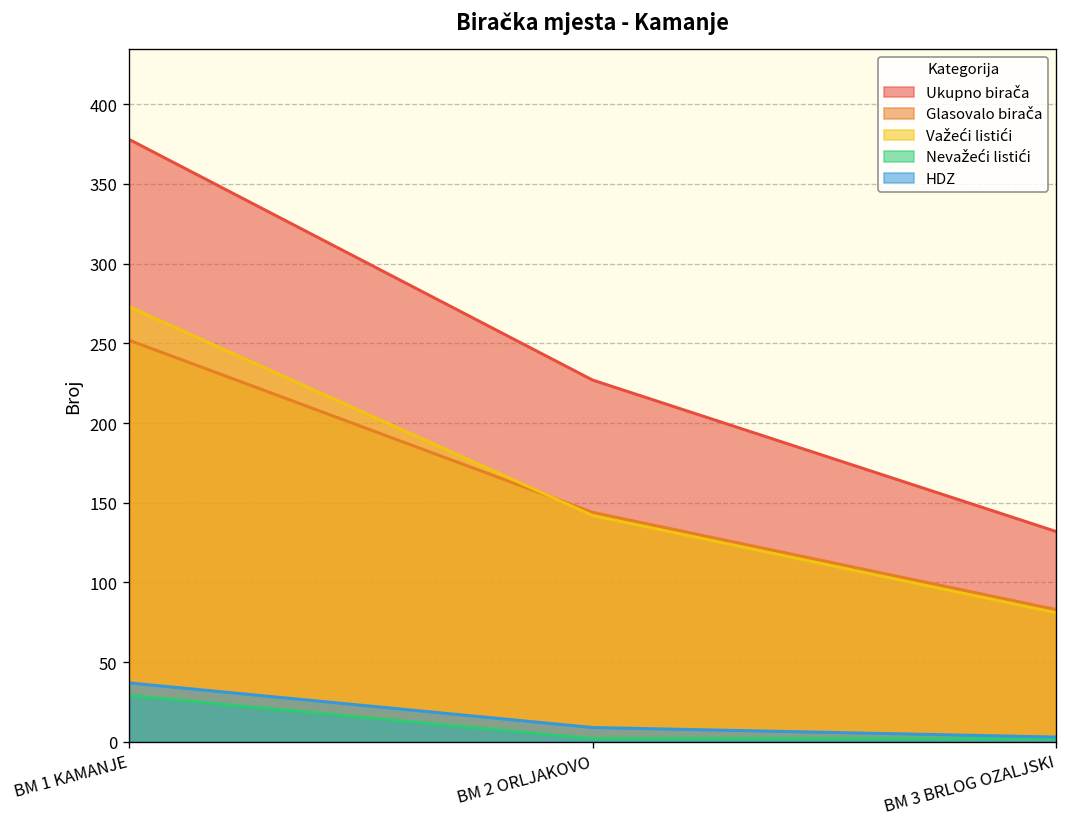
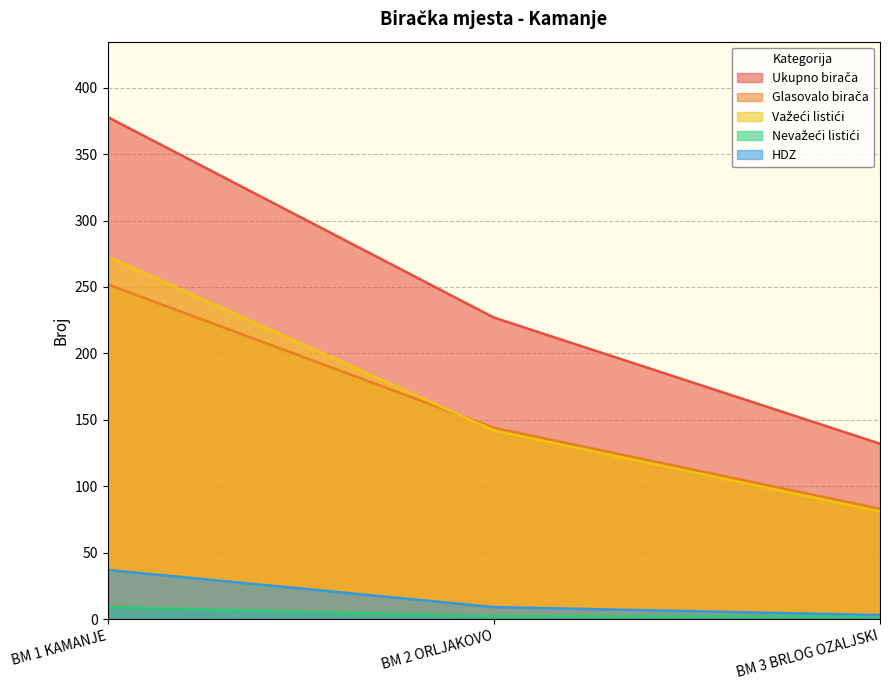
Nevažeći listići, BM 1 KAMANJE: 29 -> 9
